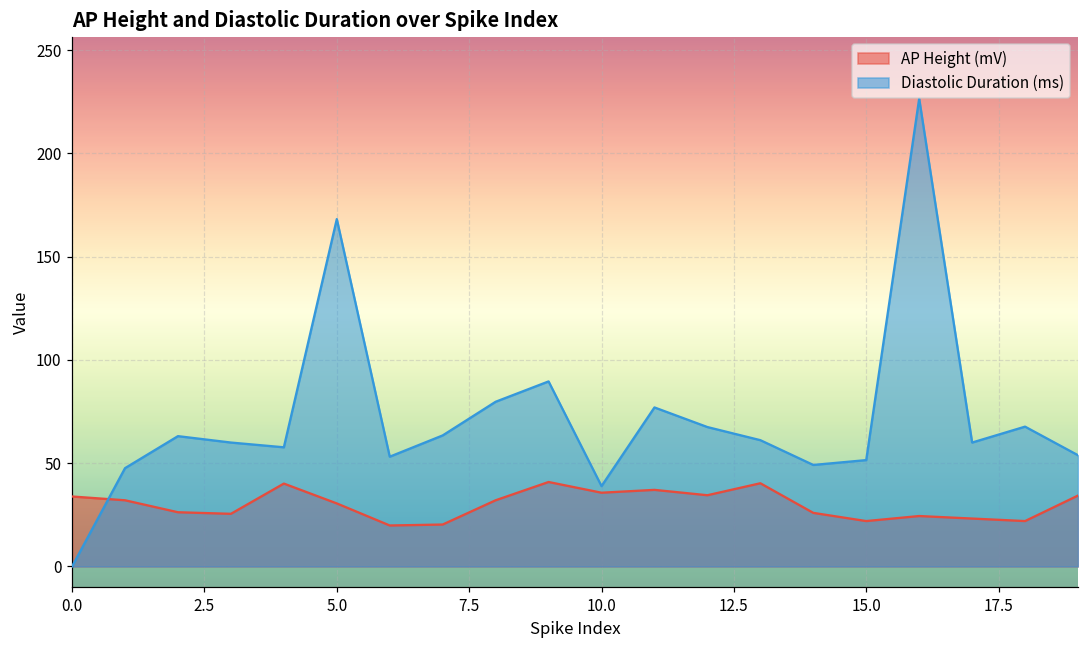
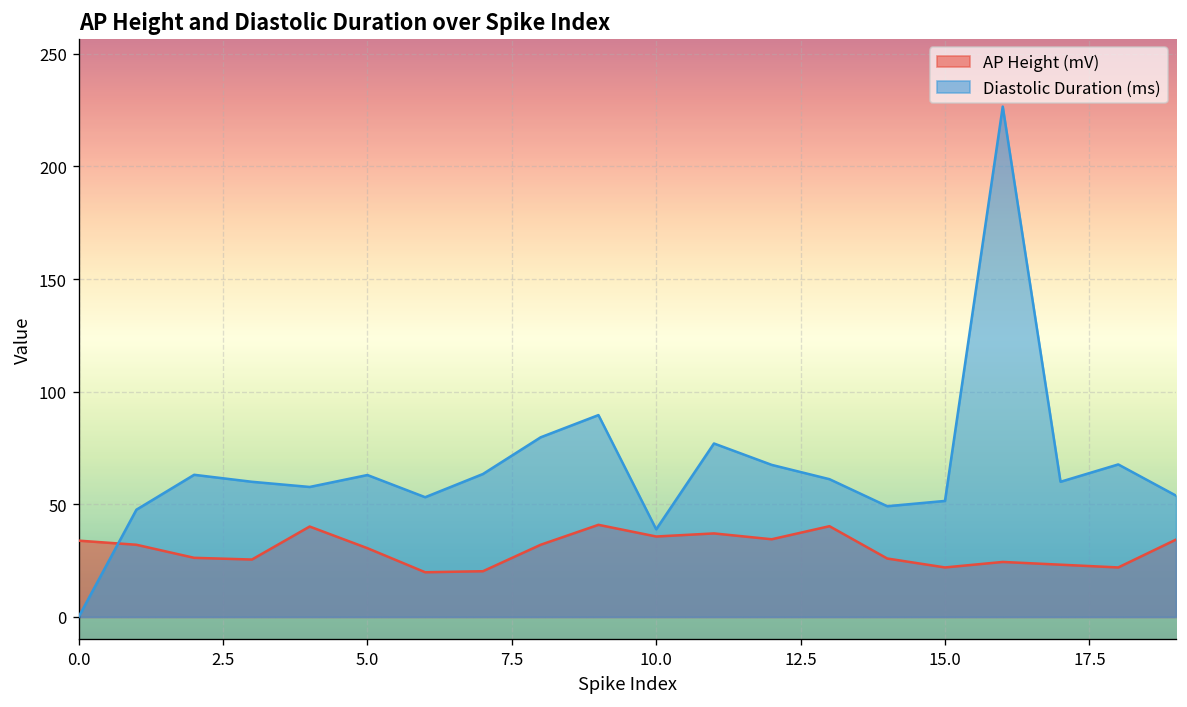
Diastolic Duration (ms), 5.0: 168 -> 63
